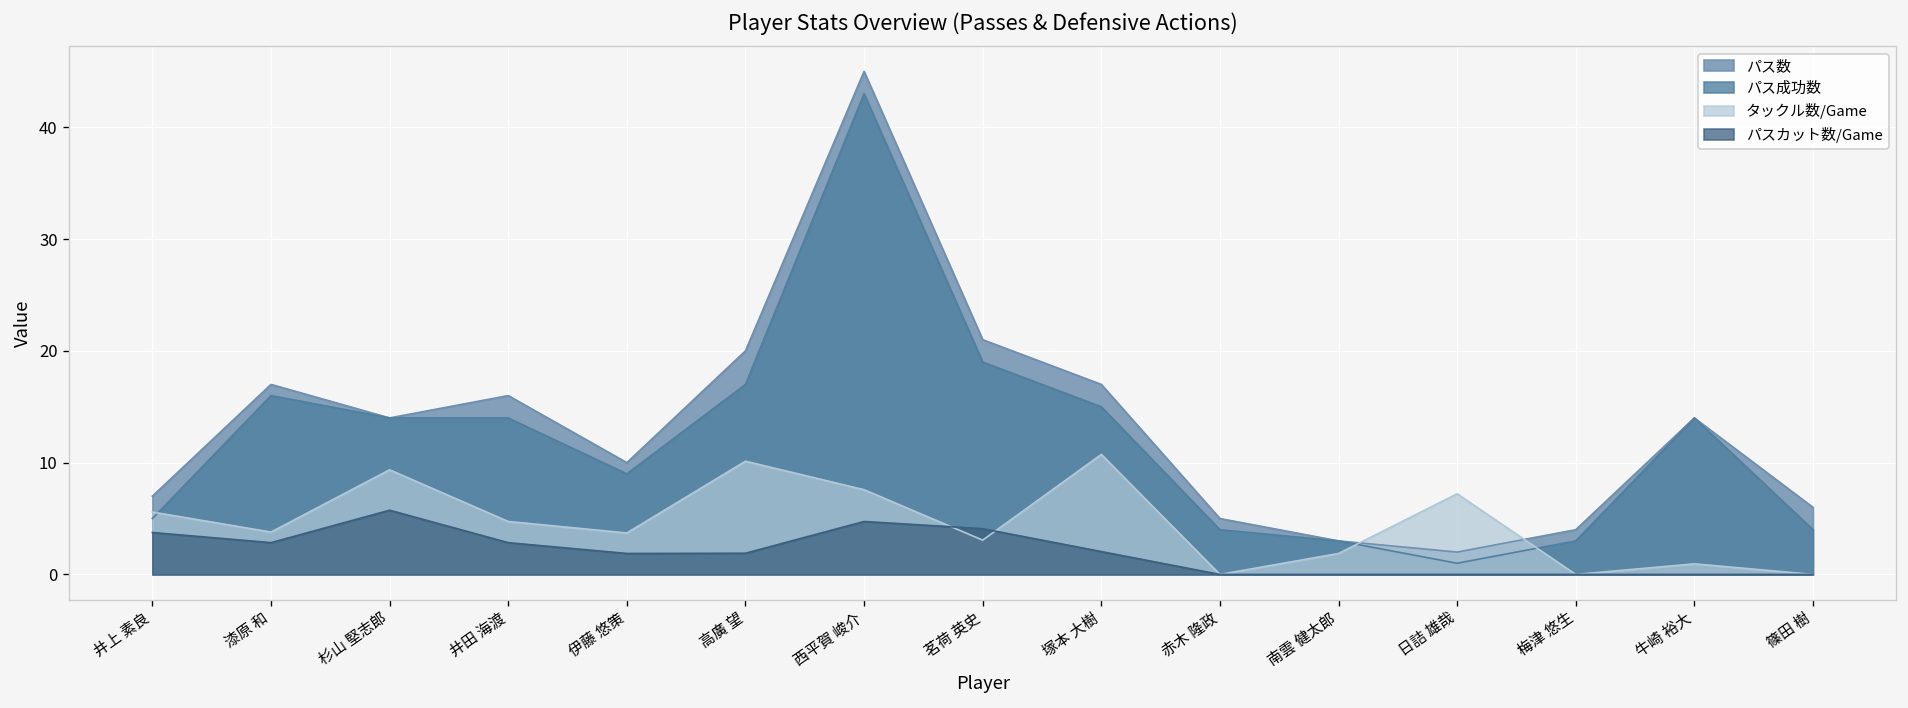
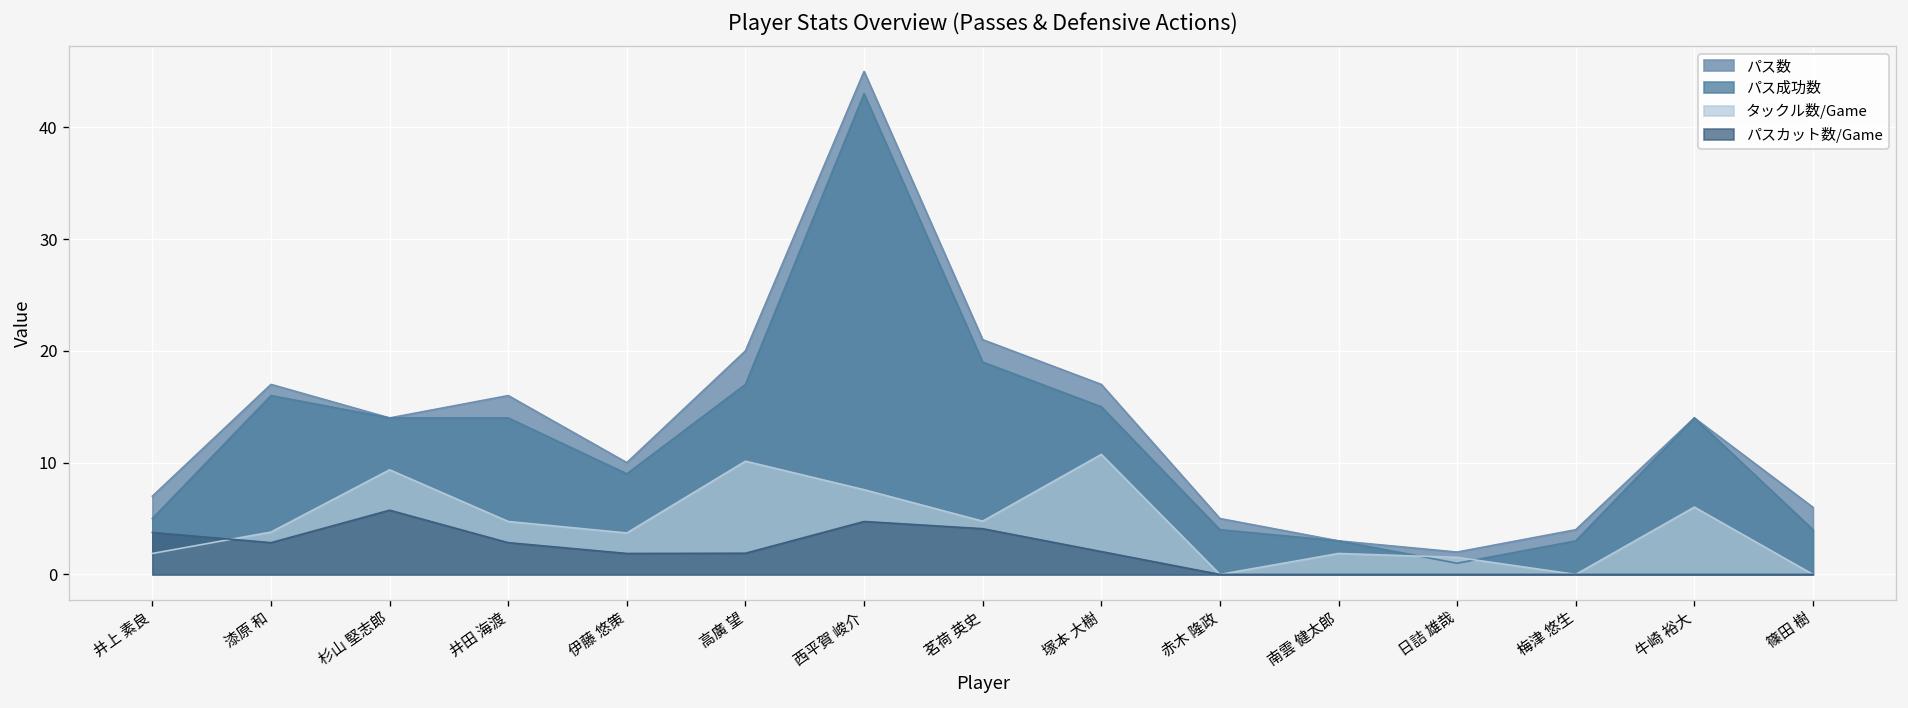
タックル数/Game, 井上 素良: 6 -> 2
タックル数/Game, 茗荷 英史: 3 -> 5
タックル数/Game, 日詰 雄哉: 7 -> 2
タックル数/Game, 牛崎 裕大: 1 -> 6
